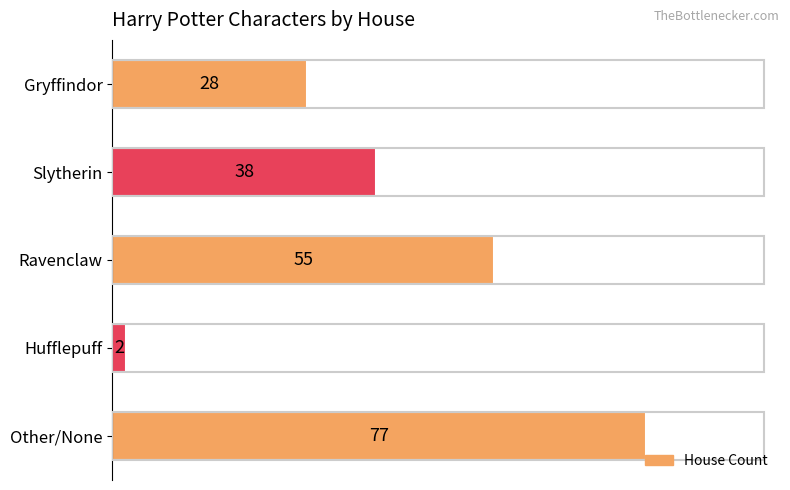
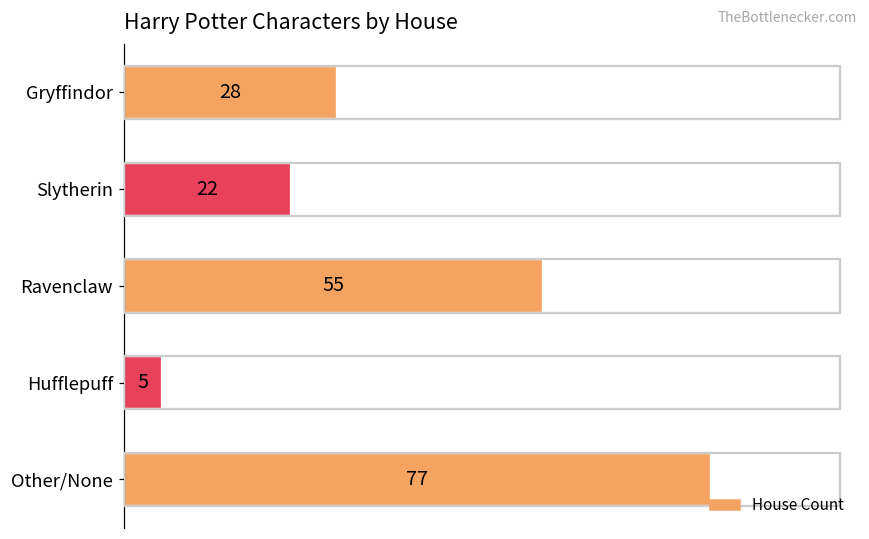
Slytherin: 38 -> 22
Hufflepuff: 2 -> 5
